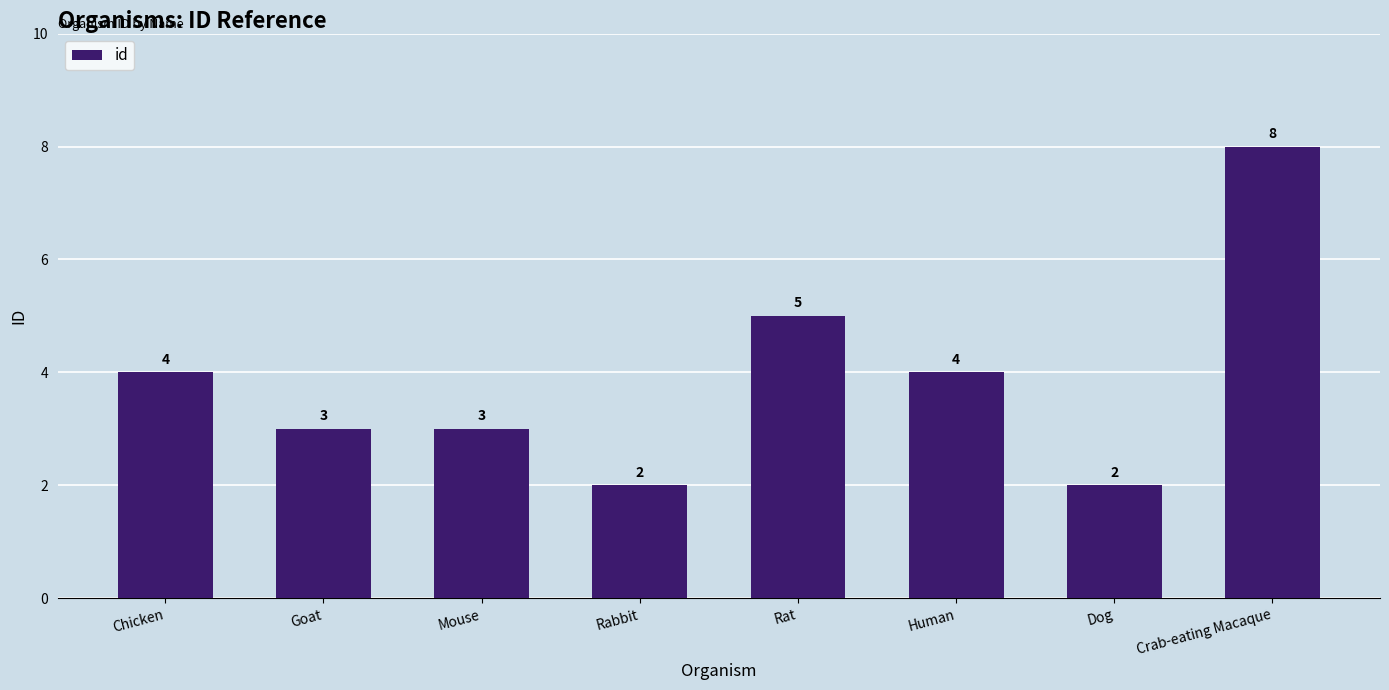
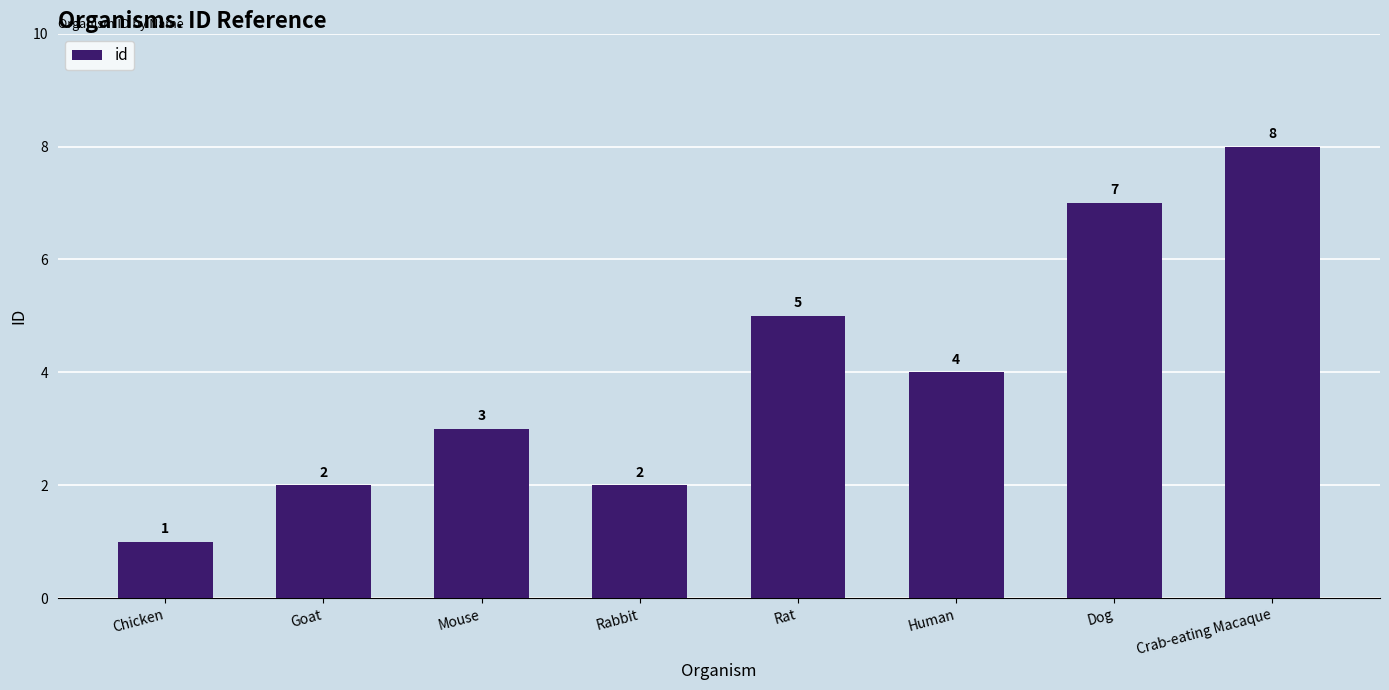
Chicken: 4 -> 1
Goat: 3 -> 2
Dog: 2 -> 7
